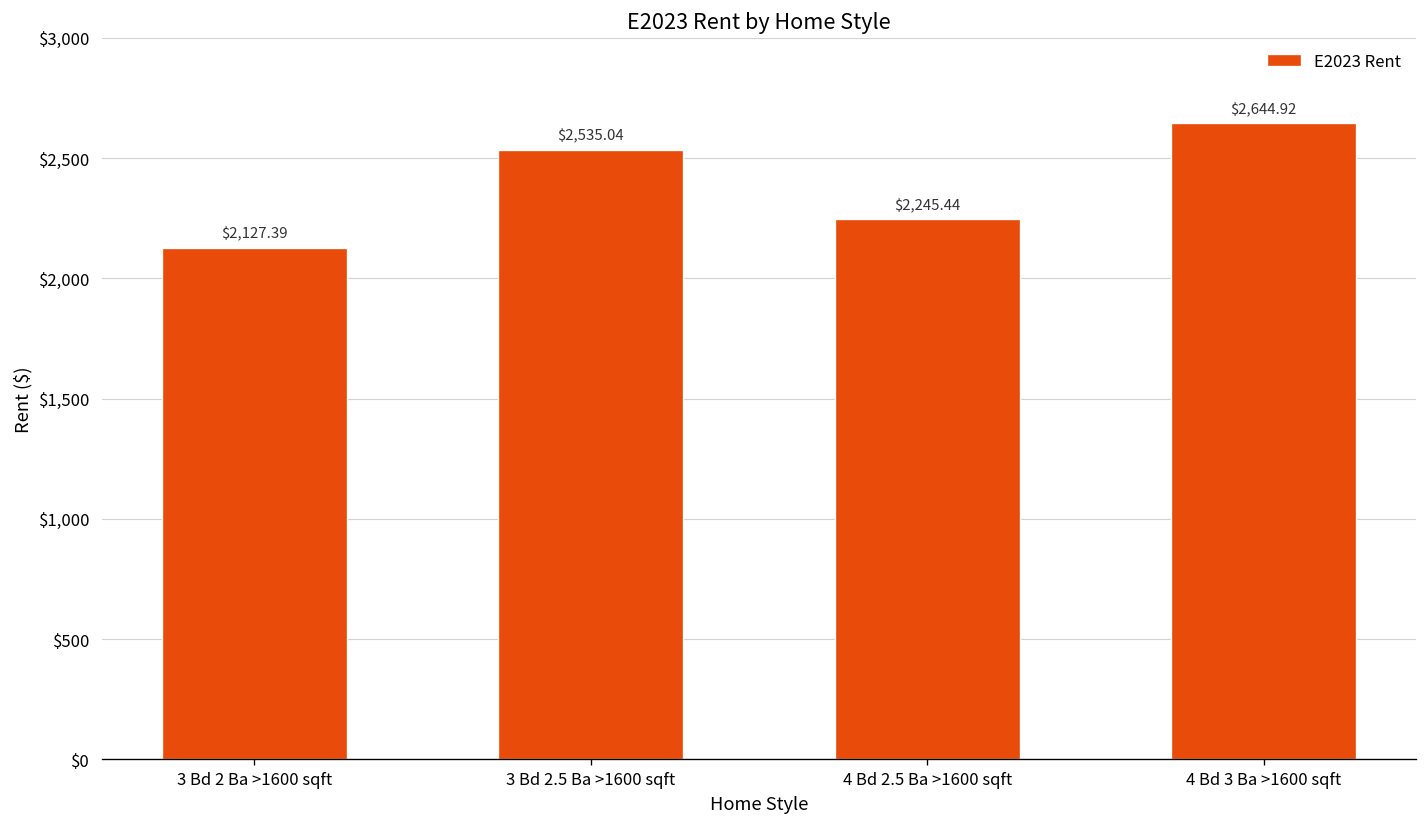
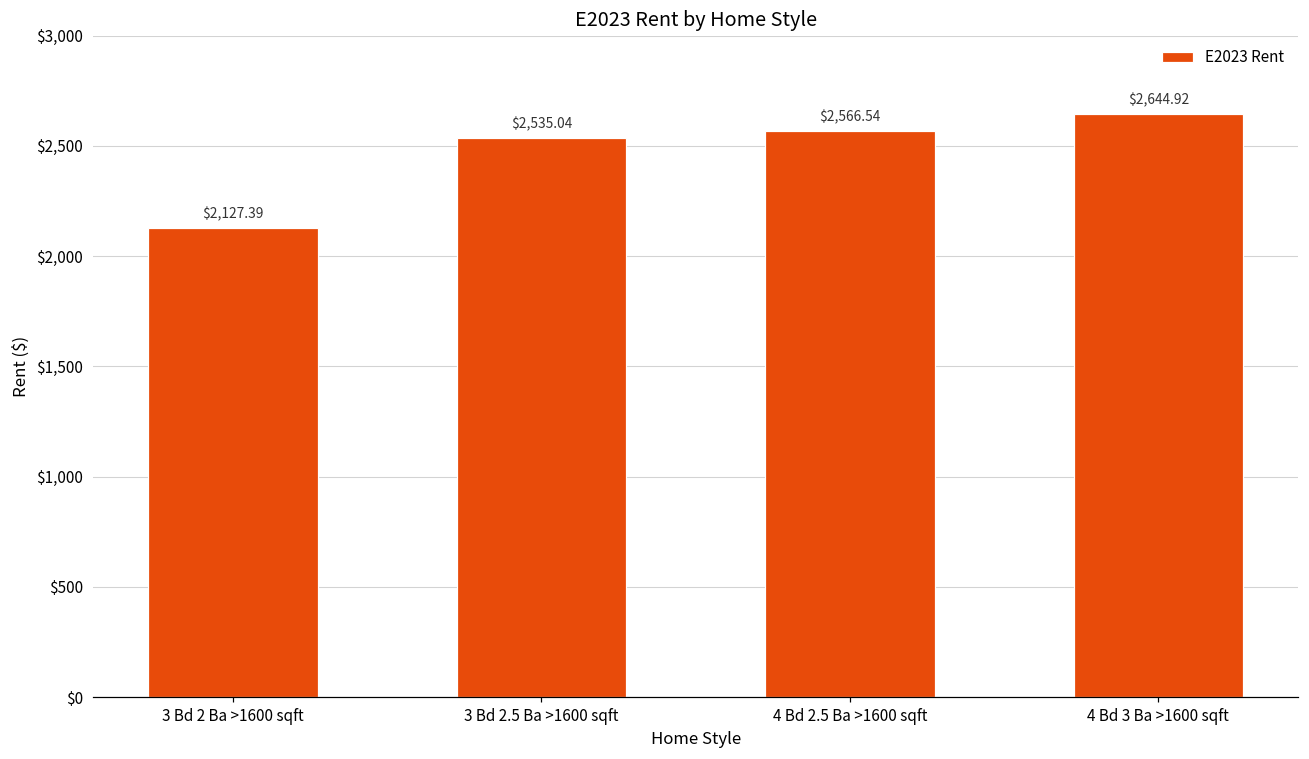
4 Bd 2.5 Ba >1600 sqft: $2,245.44 -> $2,566.54
